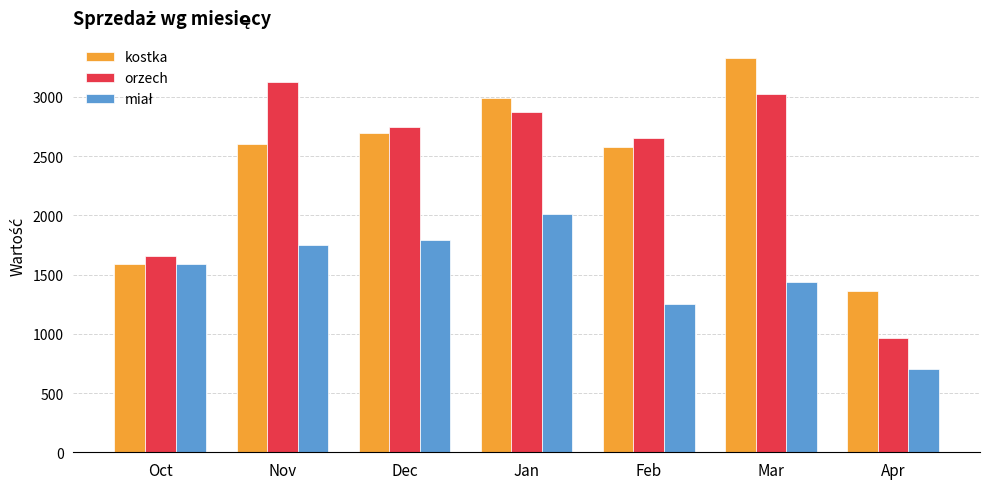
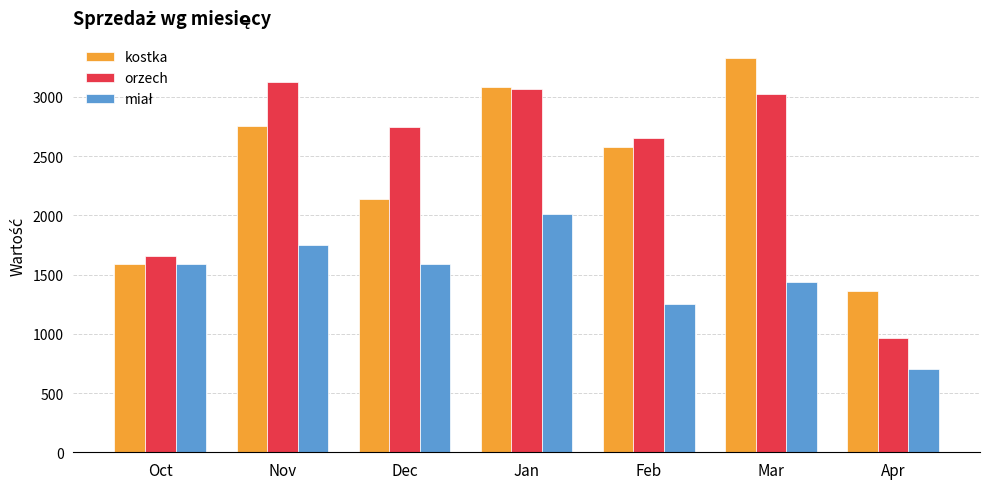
kostka, Nov: 2600 -> 2760
kostka, Dec: 2700 -> 2140
miał, Dec: 1790 -> 1590
kostka, Jan: 2990 -> 3080
orzech, Jan: 2870 -> 3070
